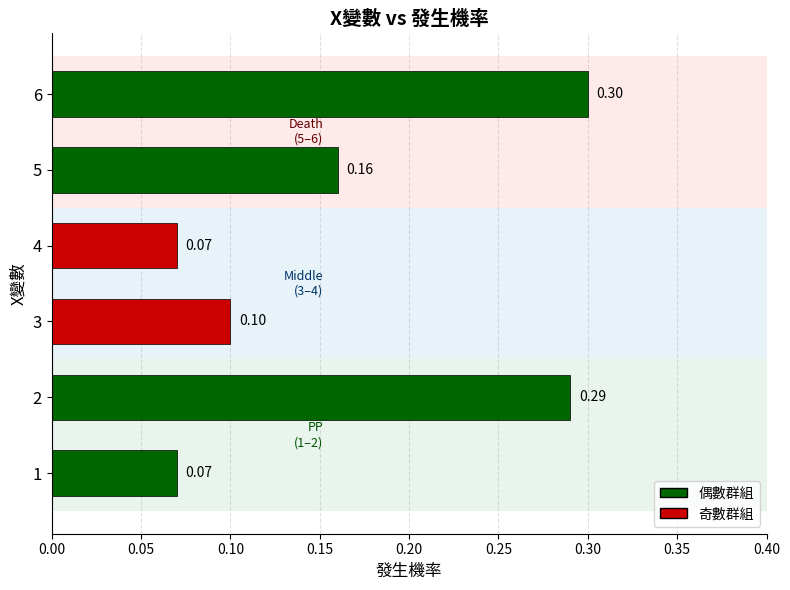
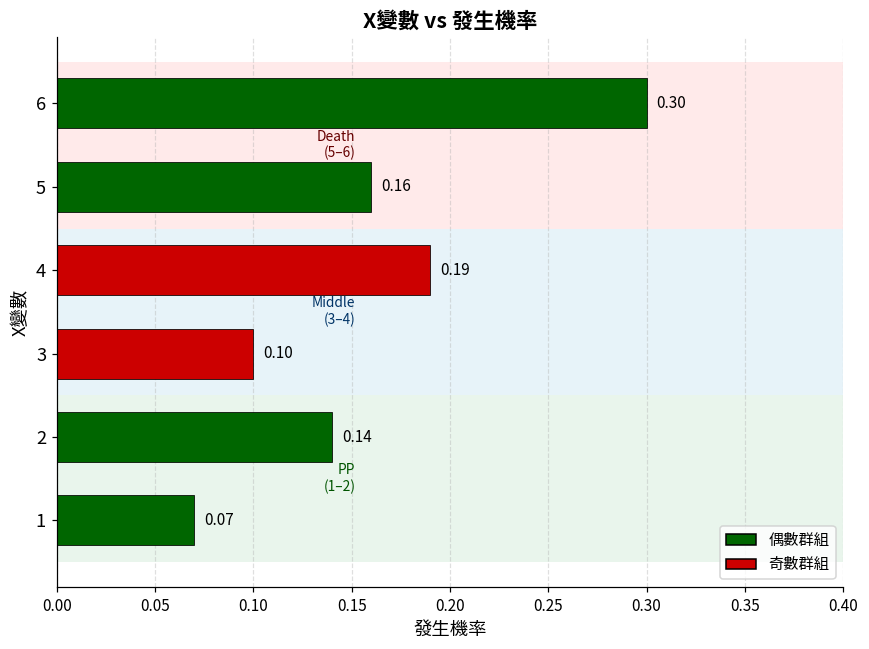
4: 0.07 -> 0.19
2: 0.29 -> 0.14
